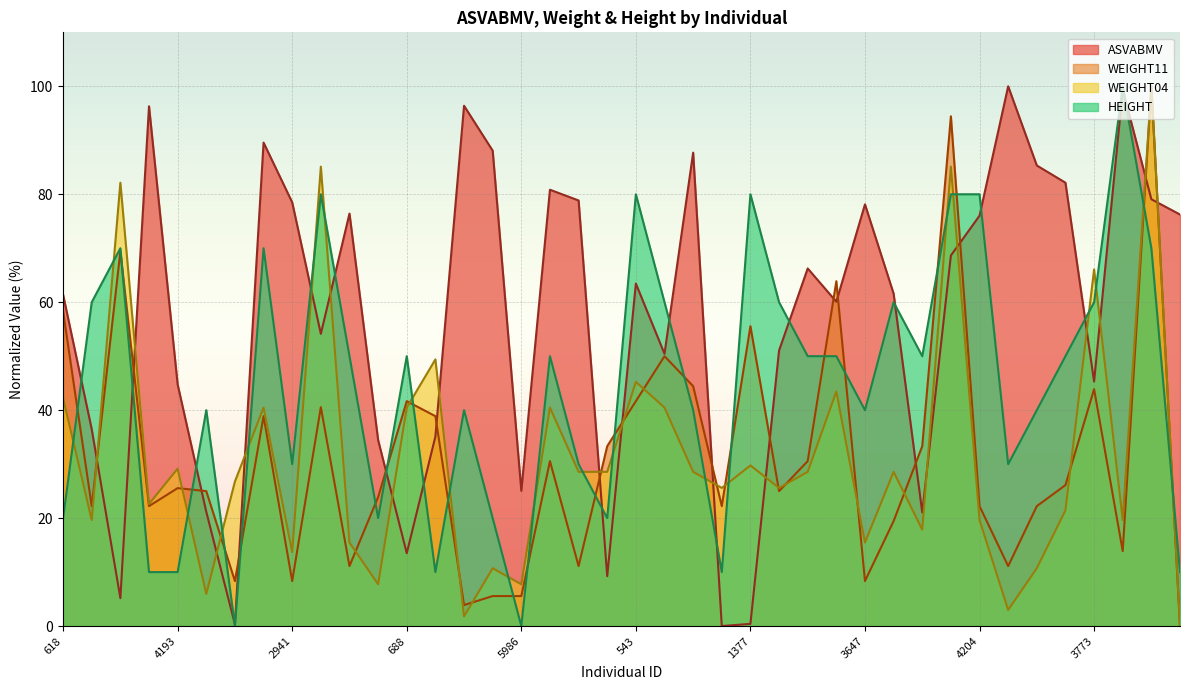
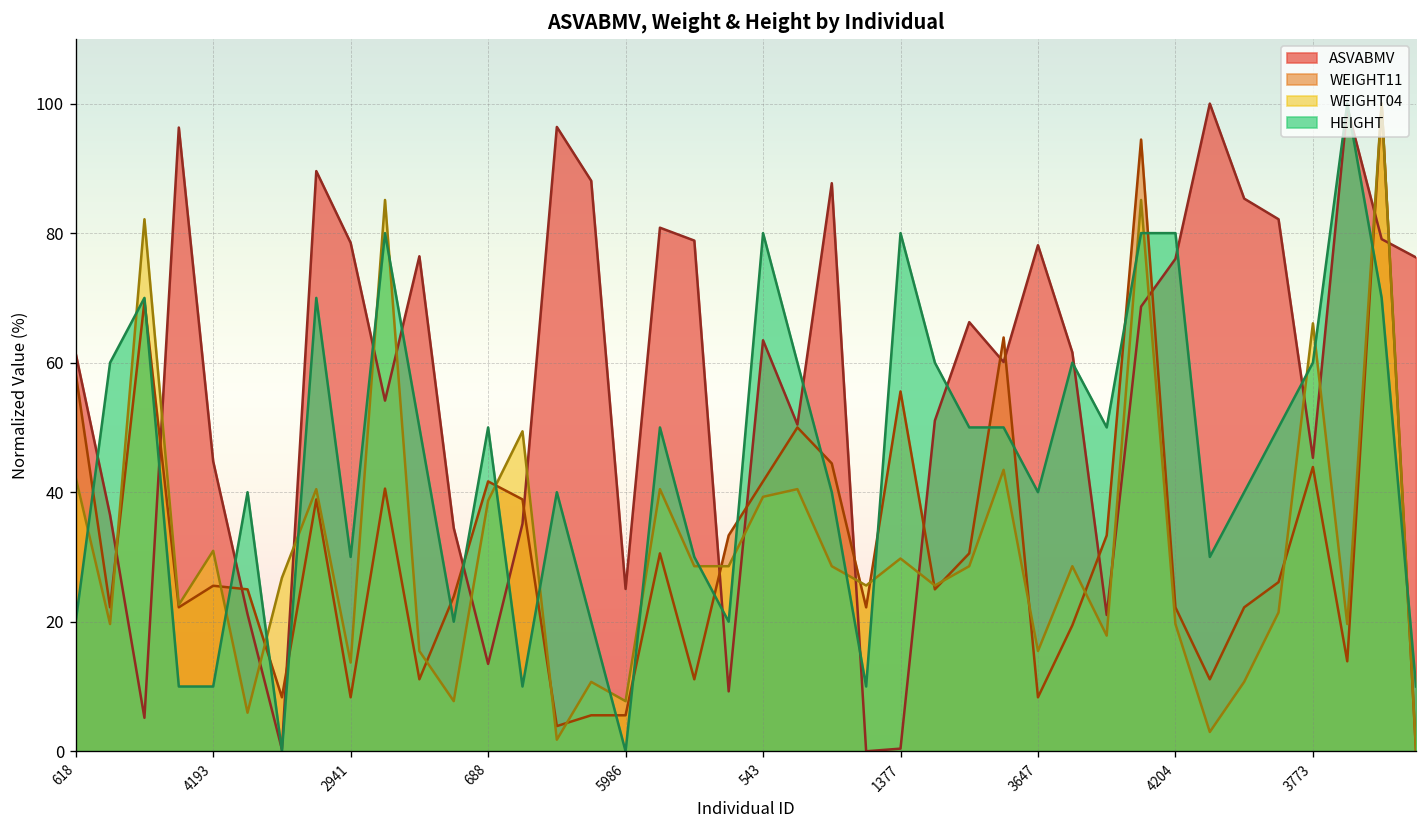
WEIGHT04, 4193: 29 -> 31
WEIGHT04, 688: 40 -> 39
WEIGHT04, 543: 45 -> 39
